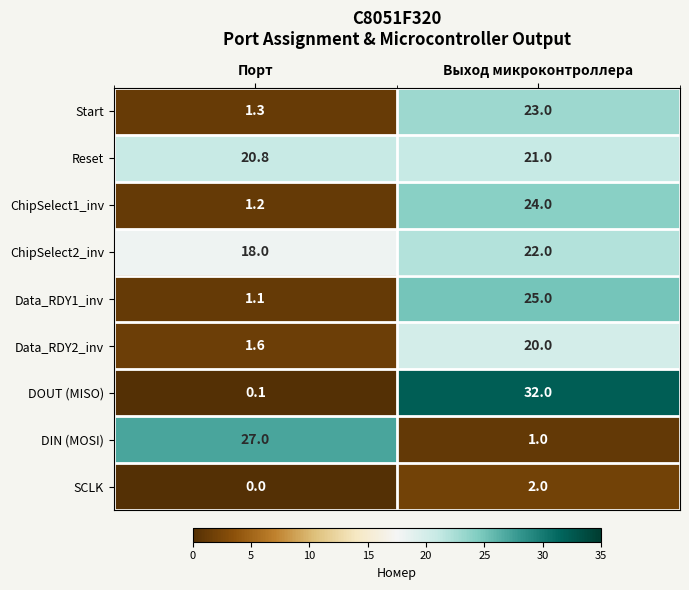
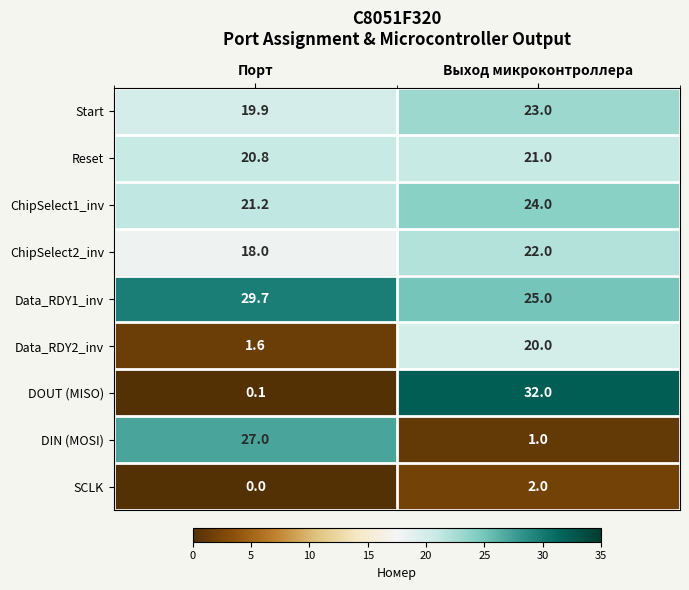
Start, Порт: 1.3 -> 19.9
ChipSelect1_inv, Порт: 1.2 -> 21.2
Data_RDY1_inv, Порт: 1.1 -> 29.7
